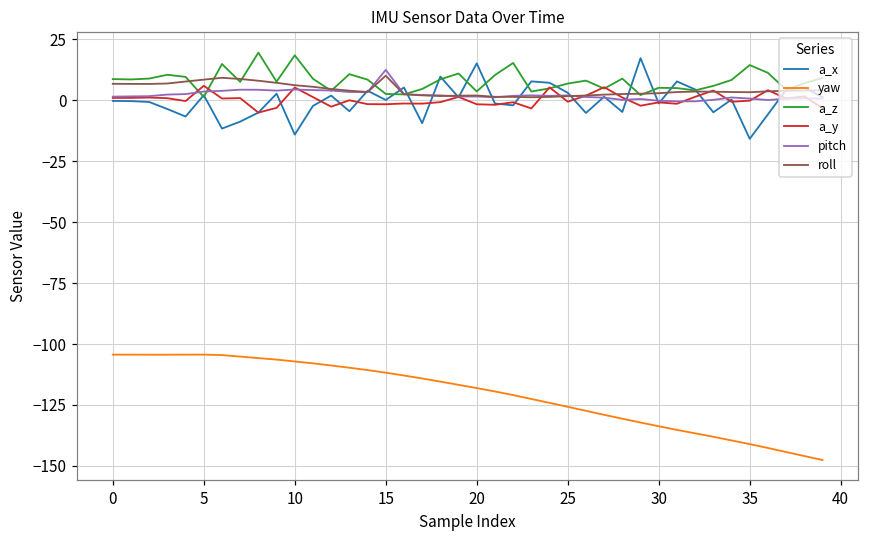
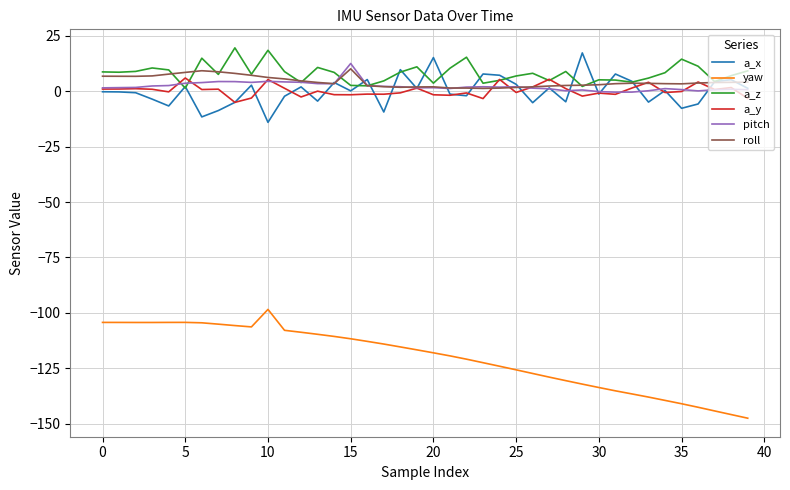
yaw, 10: -107 -> -98
a_x, 35: -16 -> -8
